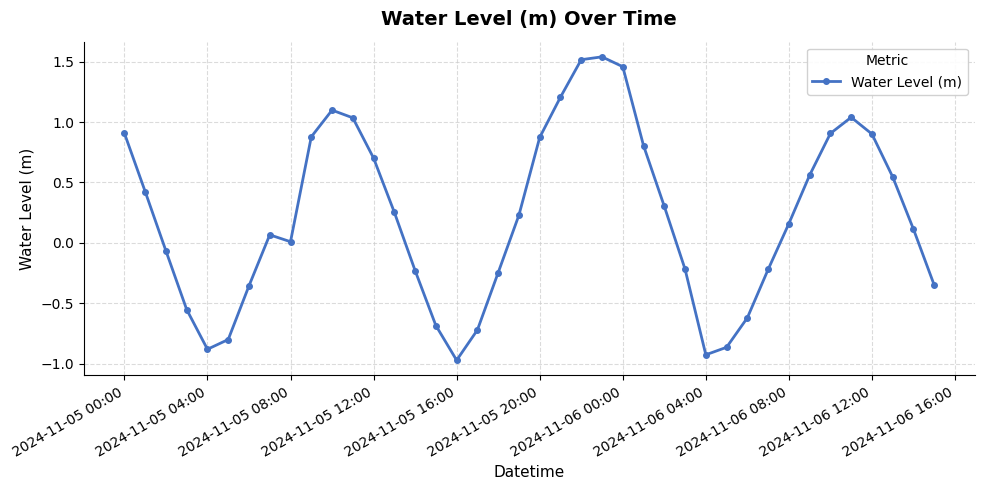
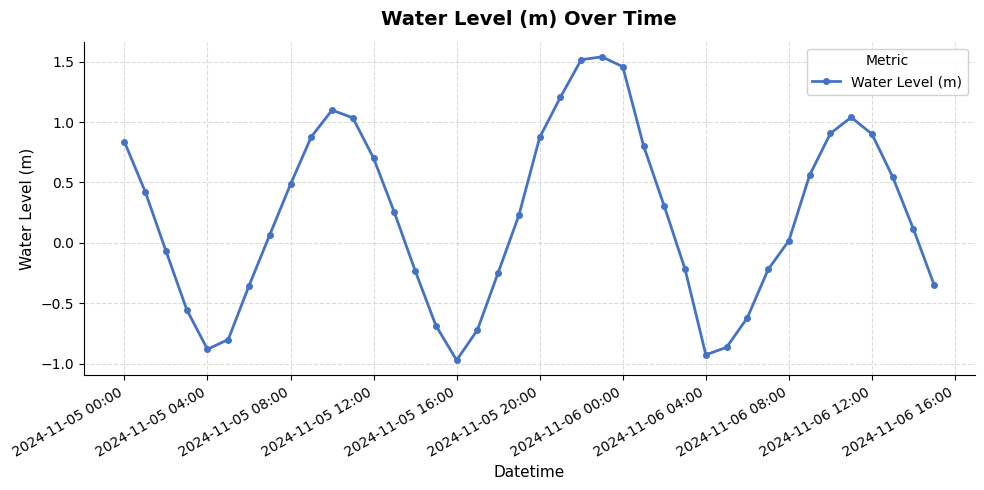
2024-11-05 00:00: 0.91 -> 0.84
2024-11-05 08:00: 0.01 -> 0.48
2024-11-06 08:00: 0.16 -> 0.02
